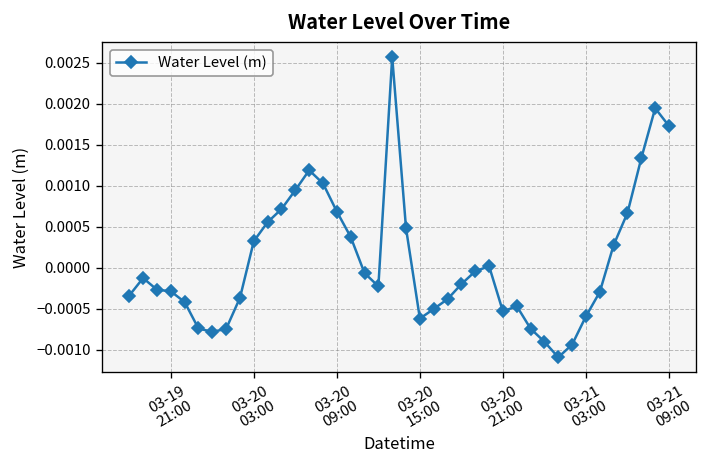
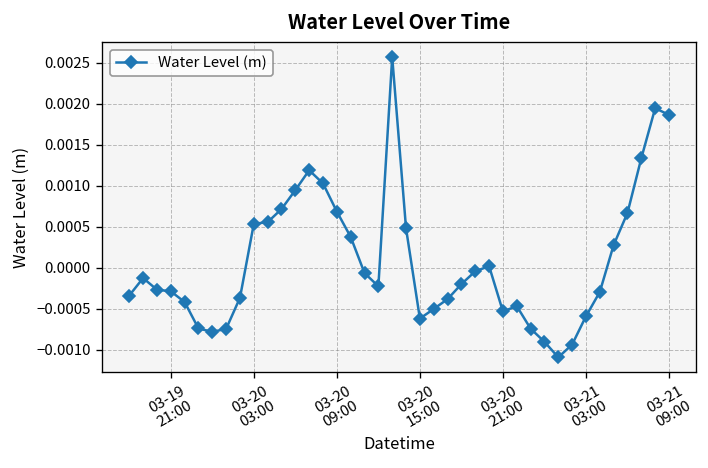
03-20 03:00: 0.0003 -> 0.0005
03-21 09:00: 0.0017 -> 0.0019
